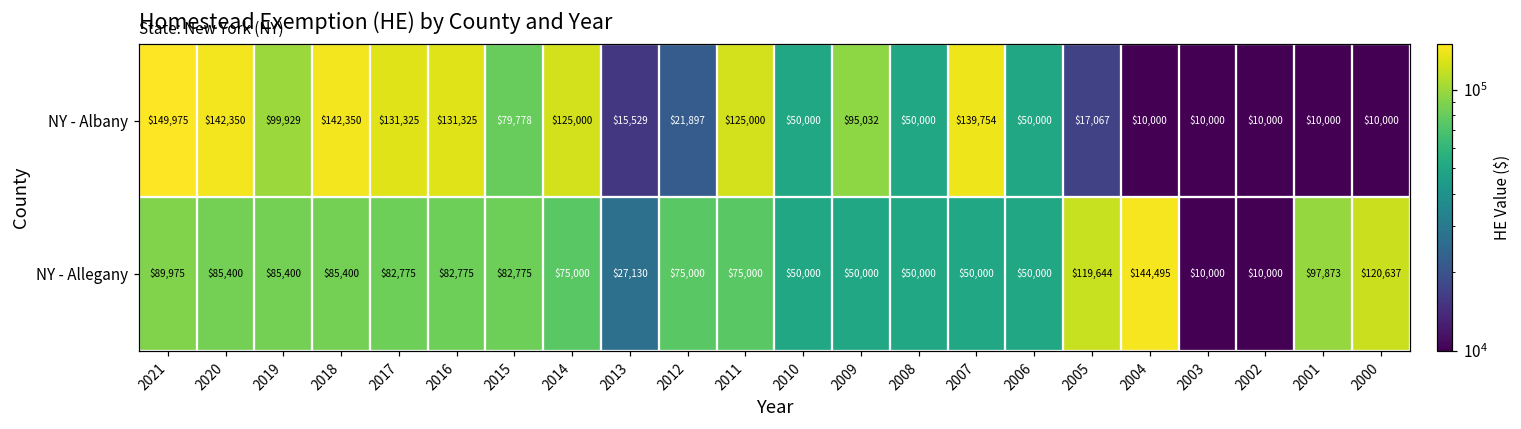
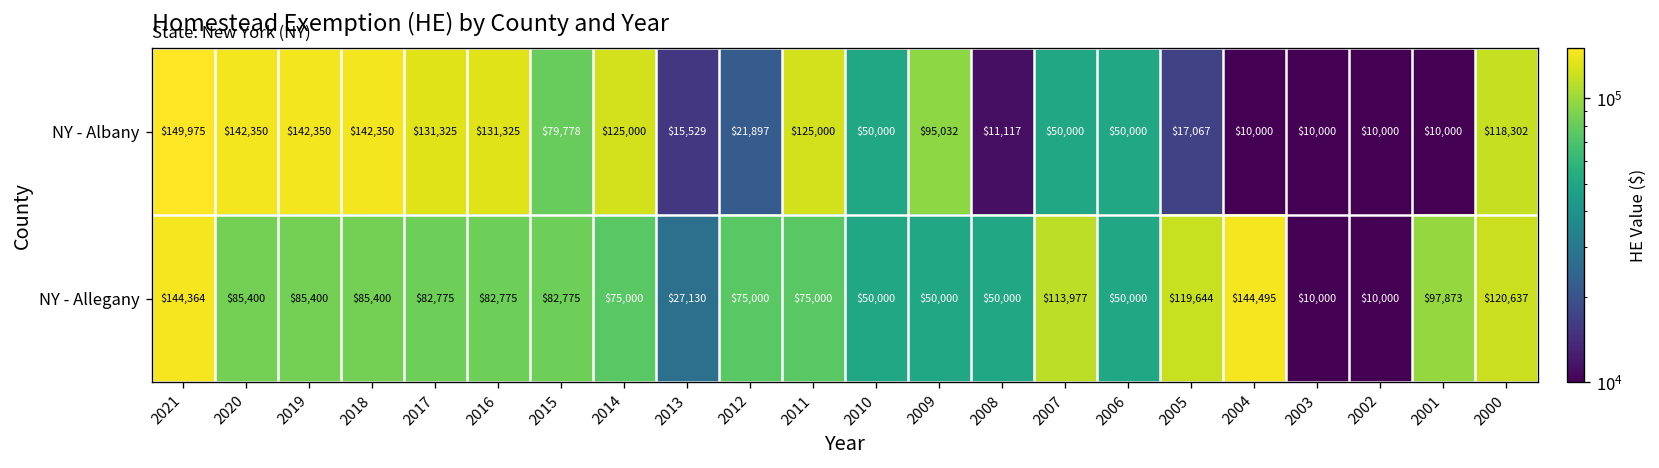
NY - Albany, 2019: $99,929 -> $142,350
NY - Albany, 2008: $50,000 -> $11,117
NY - Albany, 2007: $139,754 -> $50,000
NY - Albany, 2000: $10,000 -> $118,302
NY - Allegany, 2021: $89,975 -> $144,364
NY - Allegany, 2007: $50,000 -> $113,977
